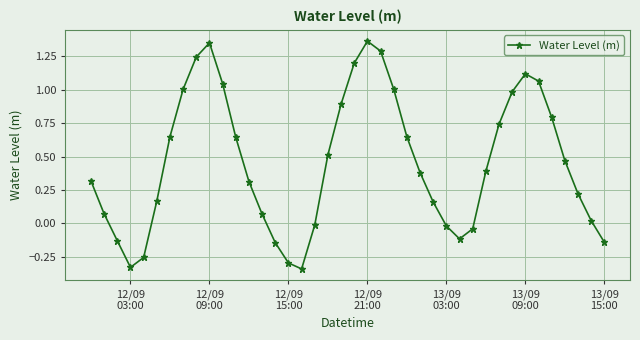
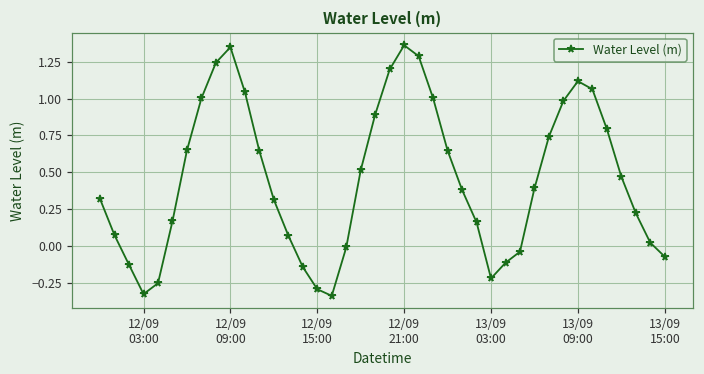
13/09 03:00: -0.02 -> -0.22
13/09 15:00: -0.14 -> -0.07
